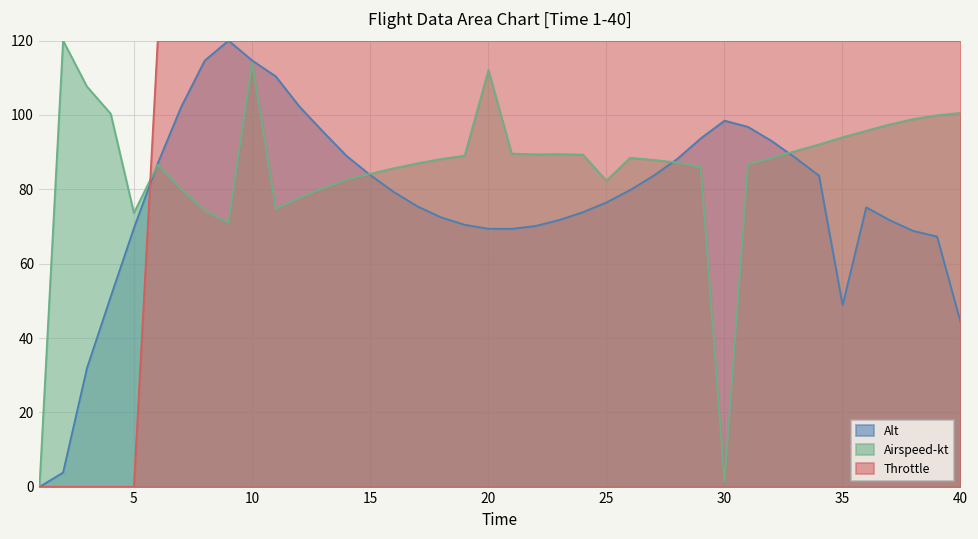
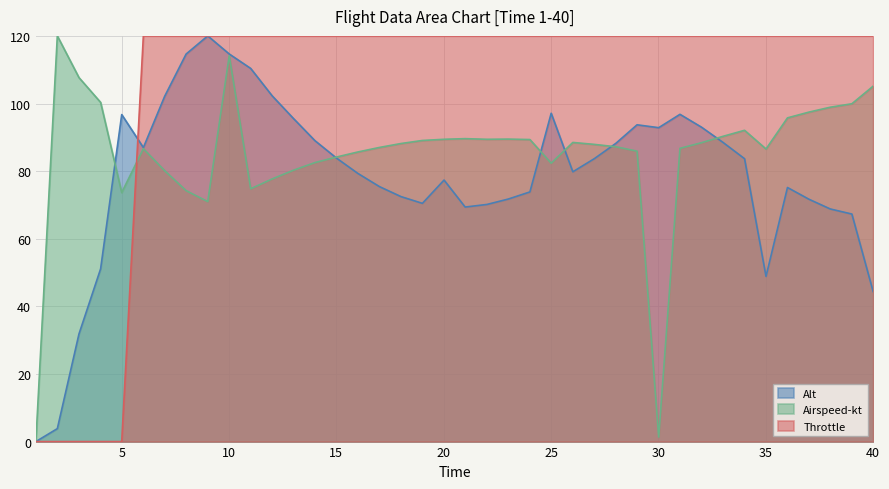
Alt, 5: 70 -> 97
Alt, 20: 69 -> 77
Airspeed-kt, 20: 112 -> 89
Alt, 25: 76 -> 97
Alt, 30: 98 -> 93
Airspeed-kt, 35: 94 -> 87
Airspeed-kt, 40: 101 -> 105
